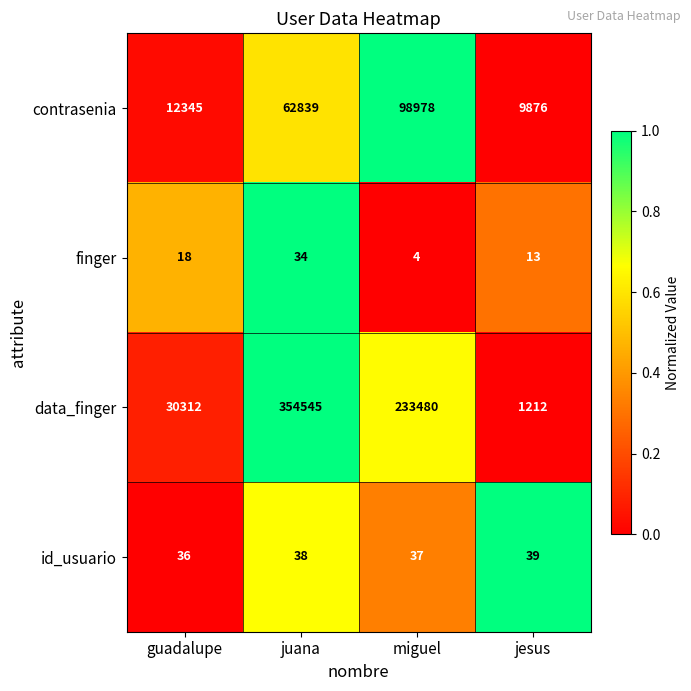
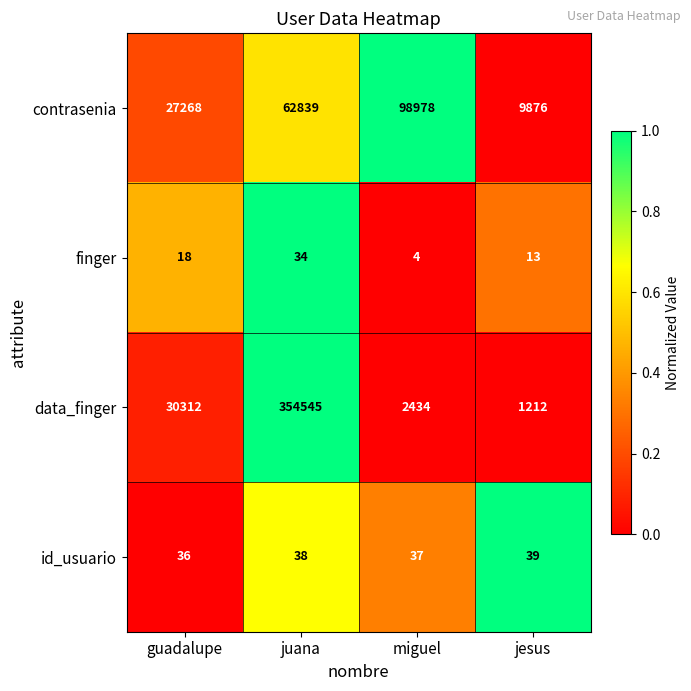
contrasenia, guadalupe: 12345 -> 27268
data_finger, miguel: 233480 -> 2434
